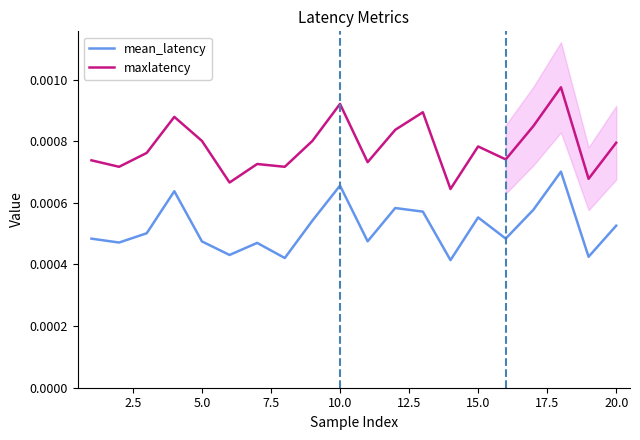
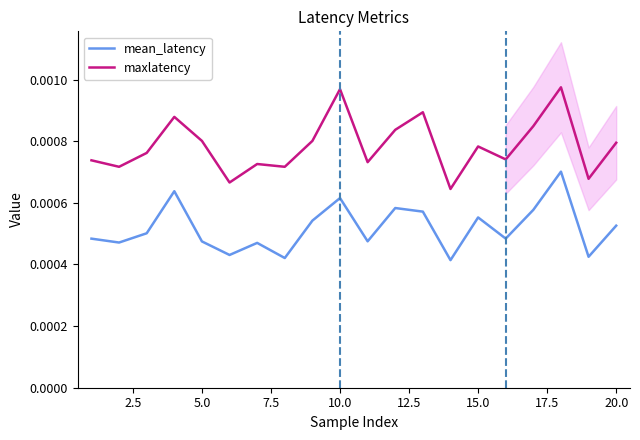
mean_latency, 10.0: 0.00066 -> 0.00062
maxlatency, 10.0: 0.00092 -> 0.00097
